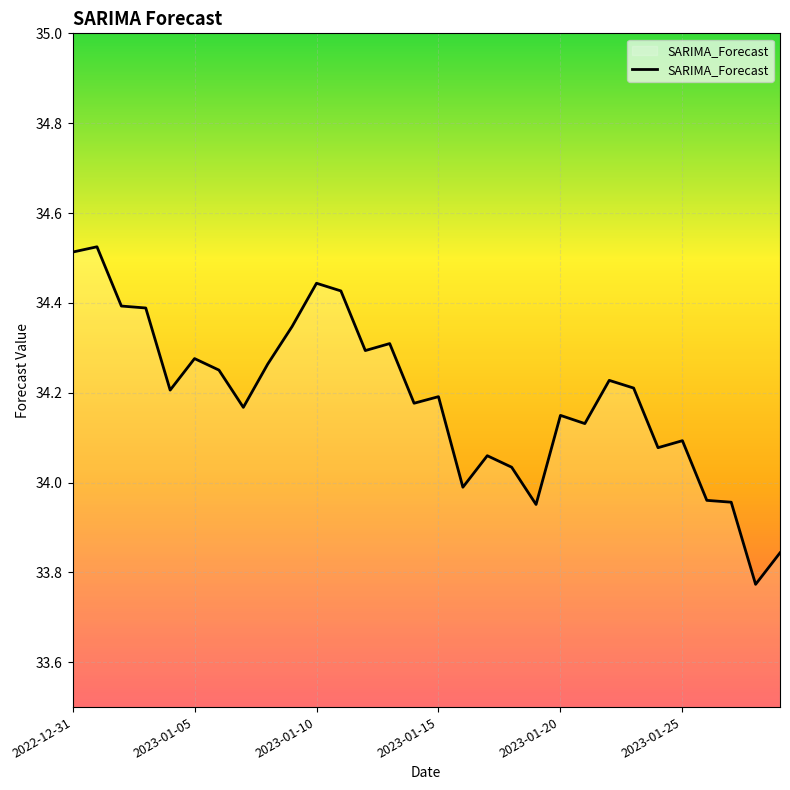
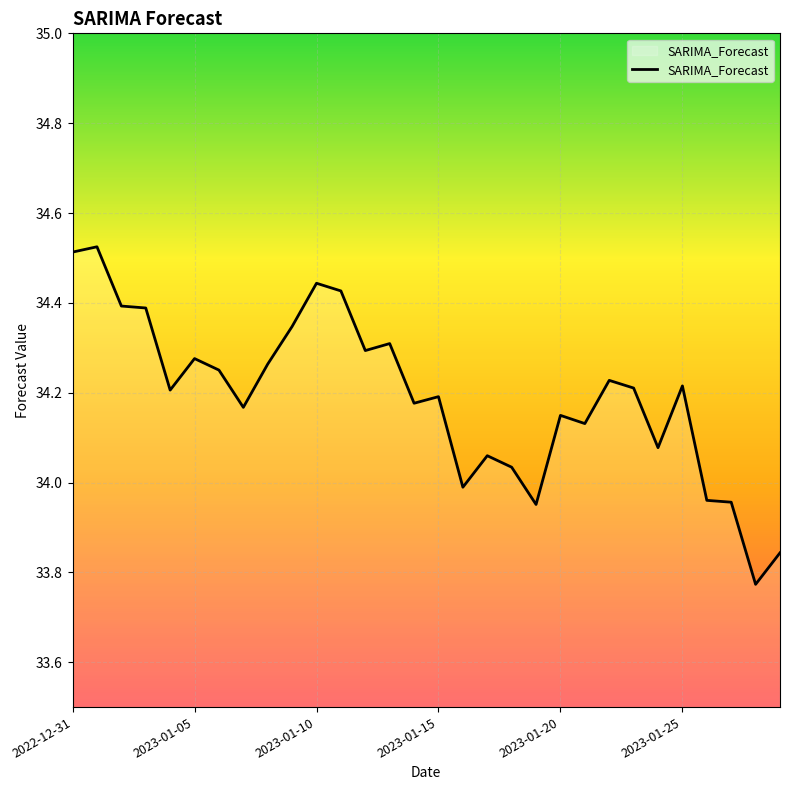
2023-01-25: 34.09 -> 34.22
